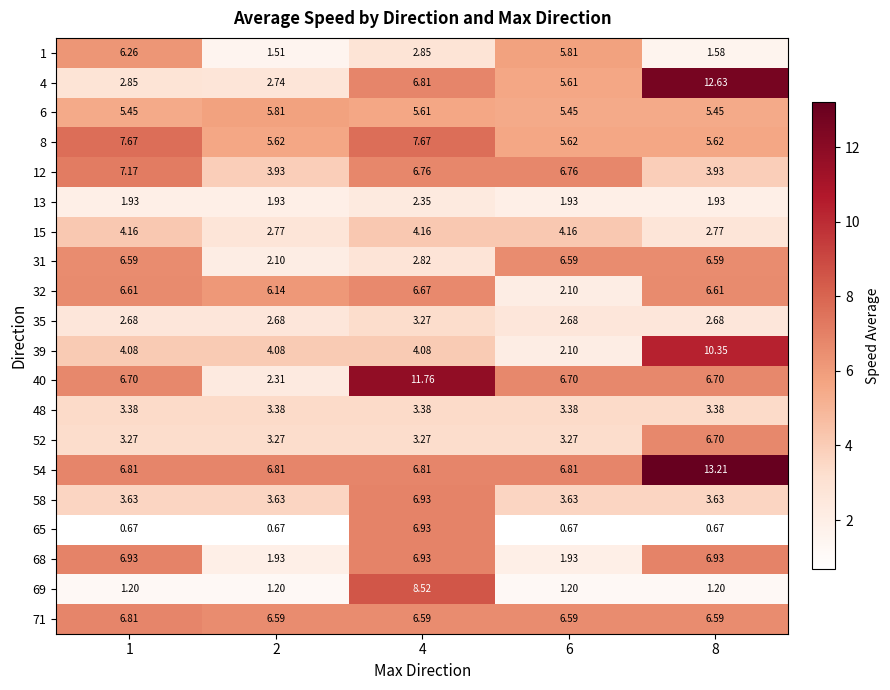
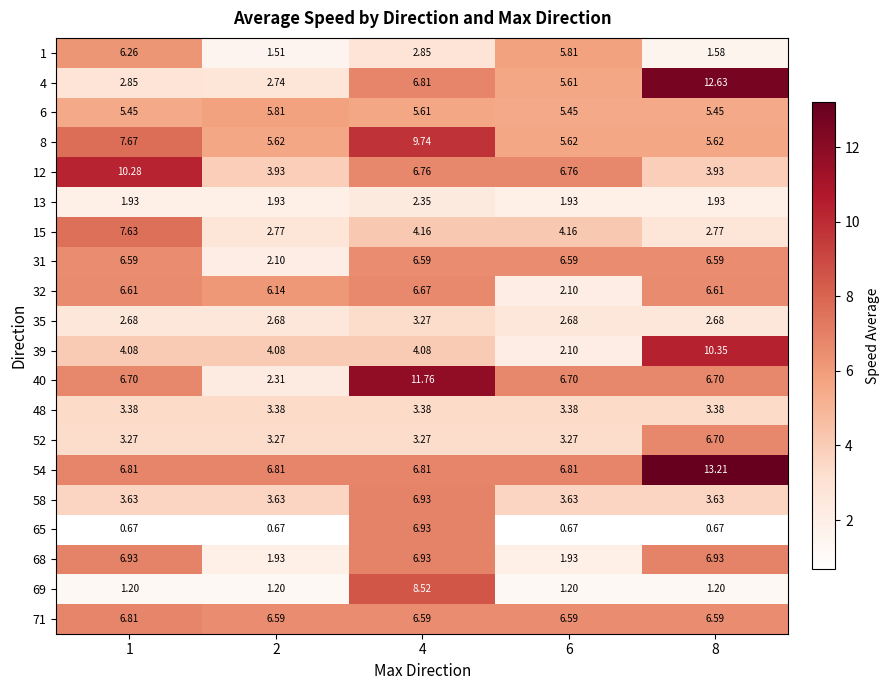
8, 4: 7.67 -> 9.74
12, 1: 7.17 -> 10.28
15, 1: 4.16 -> 7.63
31, 4: 2.82 -> 6.59
